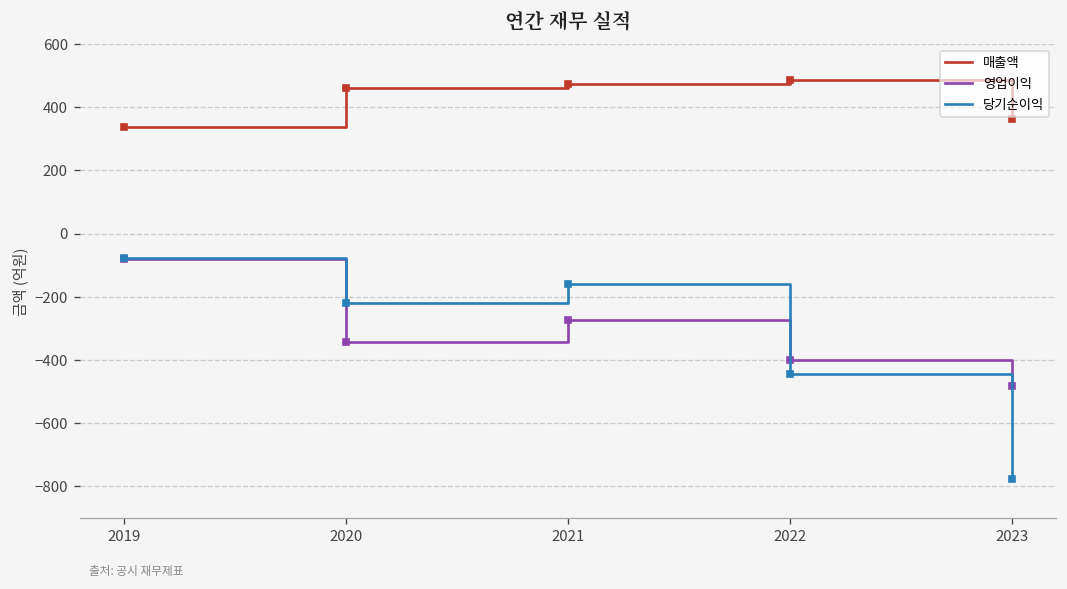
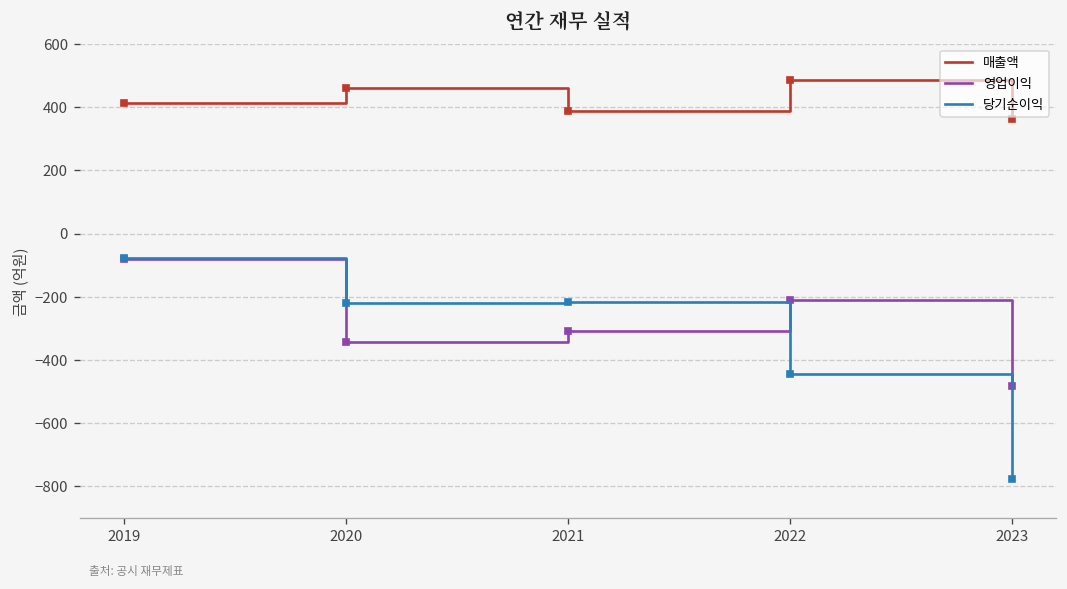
매출액, 2019: 340 -> 410
매출액, 2021: 470 -> 390
영업이익, 2021: -270 -> -310
당기순이익, 2021: -160 -> -220
영업이익, 2022: -400 -> -210
